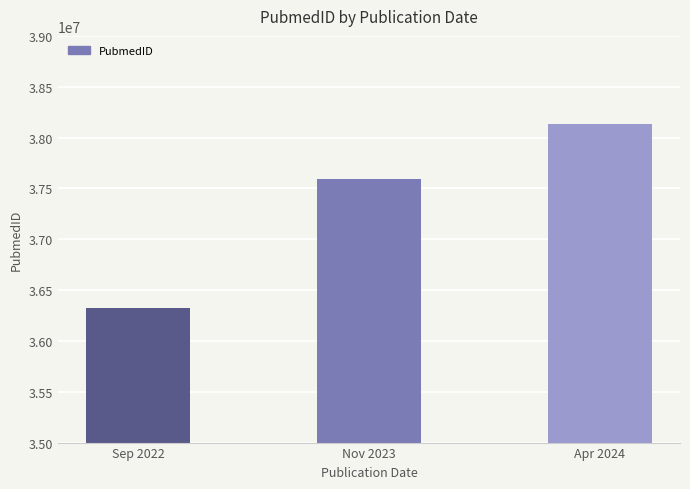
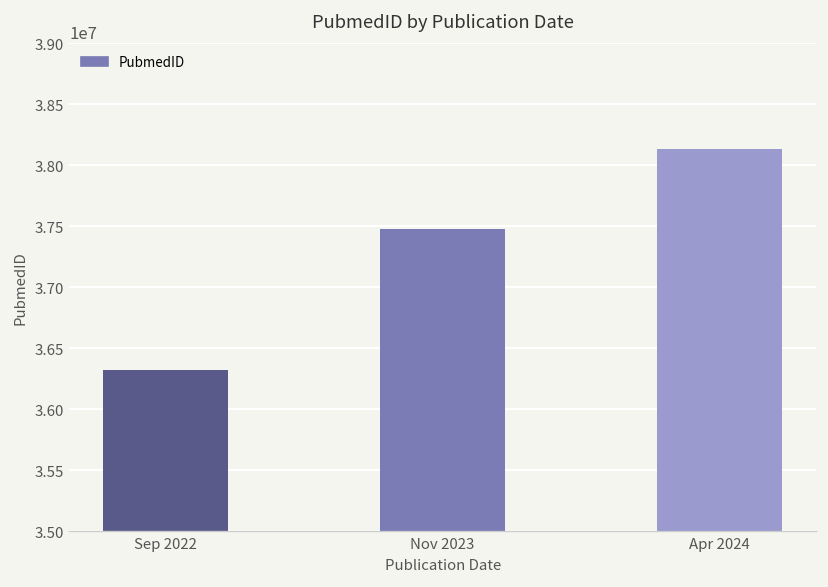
Nov 2023: 37590000 -> 37480000
